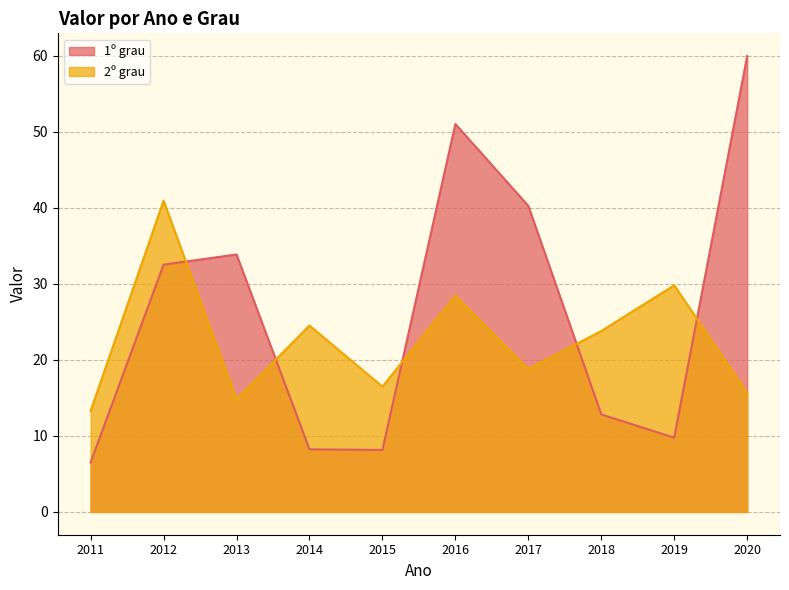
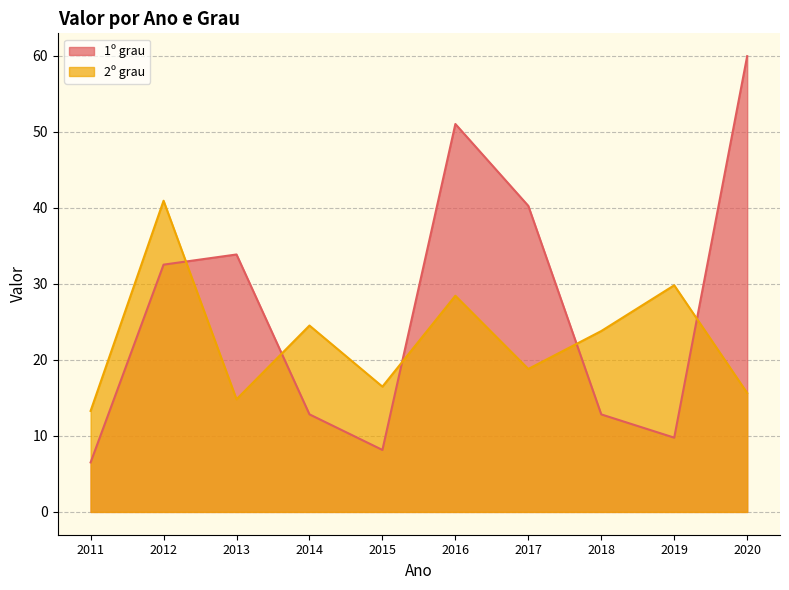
1º grau, 2014: 8 -> 13
